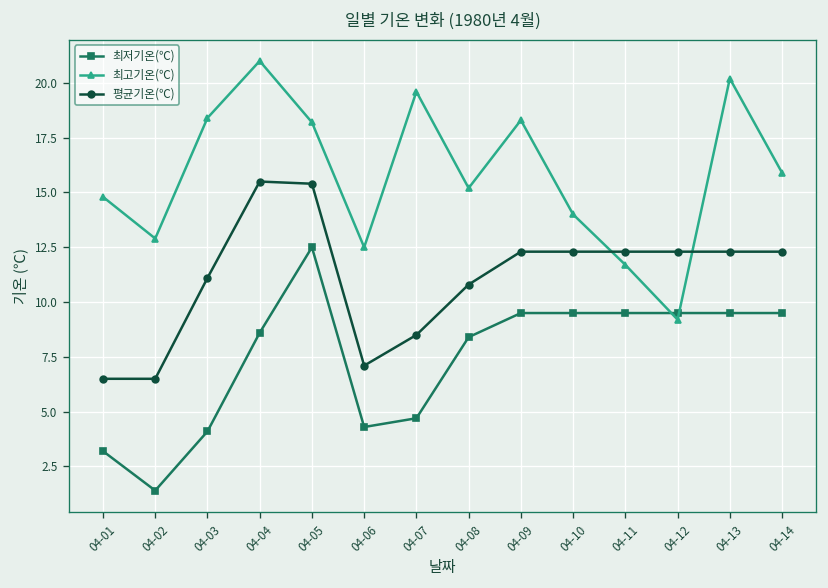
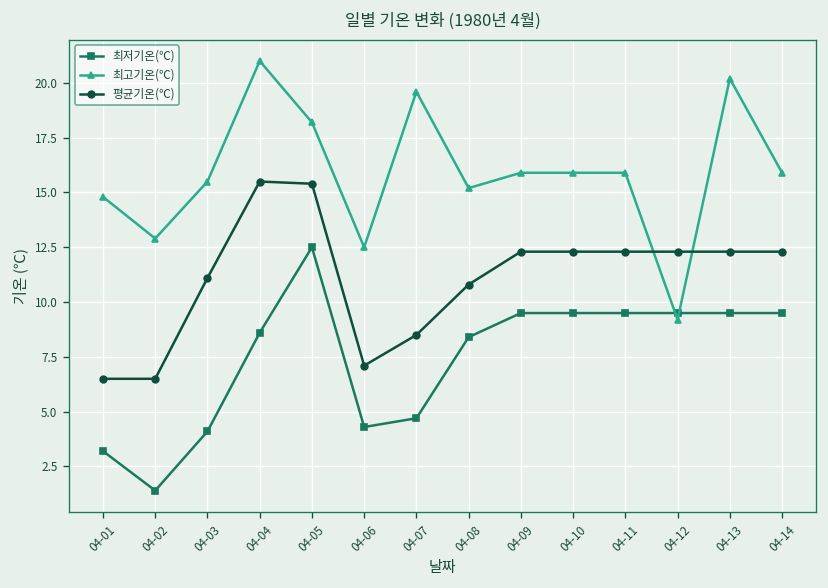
최고기온(℃), 04-03: 18.4 -> 15.5
최고기온(℃), 04-09: 18.3 -> 15.9
최고기온(℃), 04-10: 14.0 -> 15.9
최고기온(℃), 04-11: 11.7 -> 15.9
